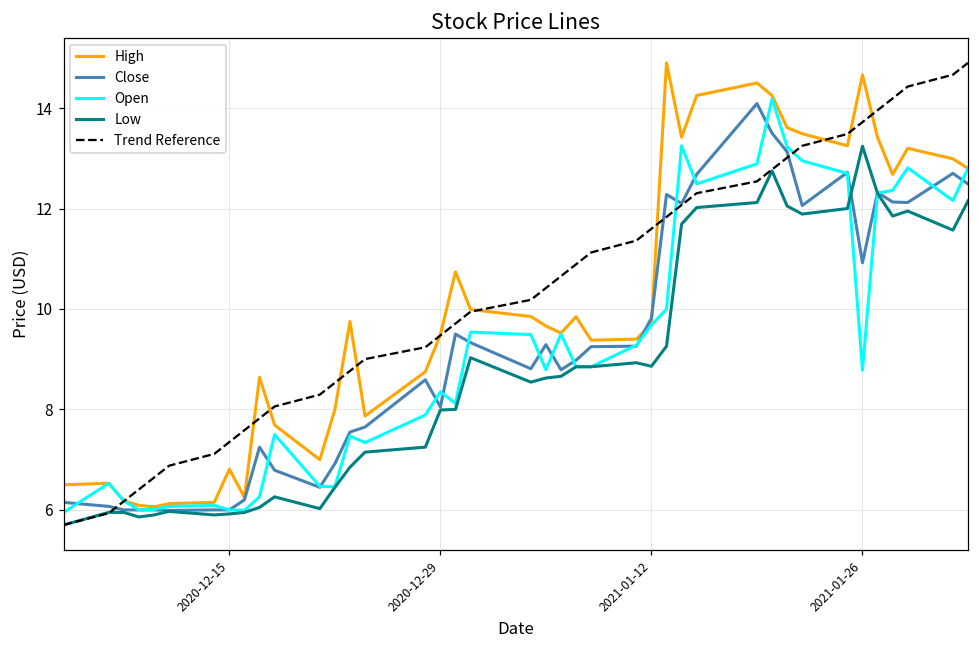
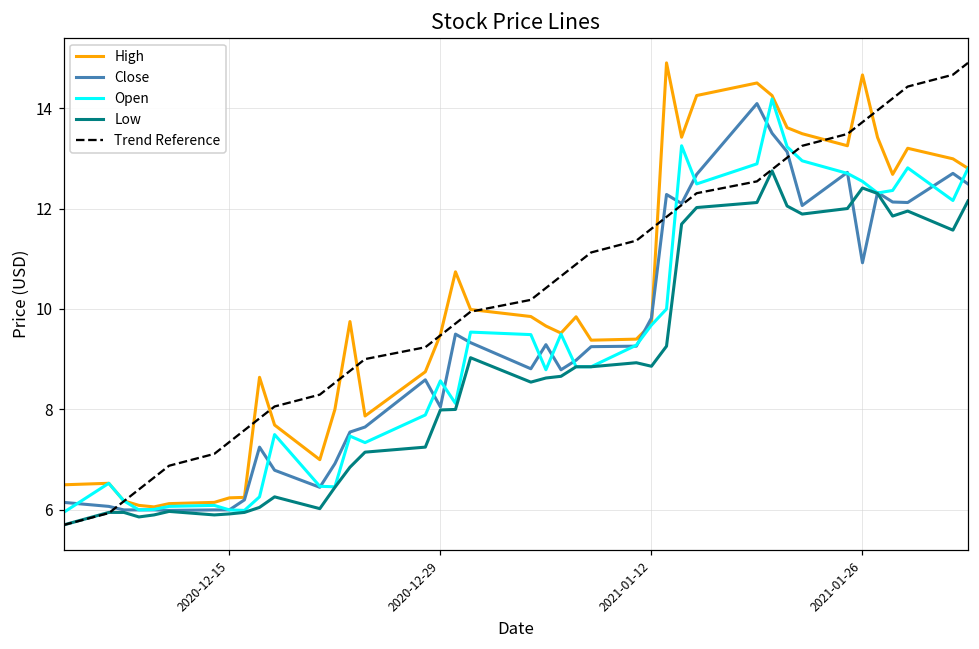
High, 2020-12-15: 6.8 -> 6.2
Open, 2020-12-29: 8.4 -> 8.6
Open, 2021-01-26: 8.8 -> 12.5
Low, 2021-01-26: 13.2 -> 12.4
